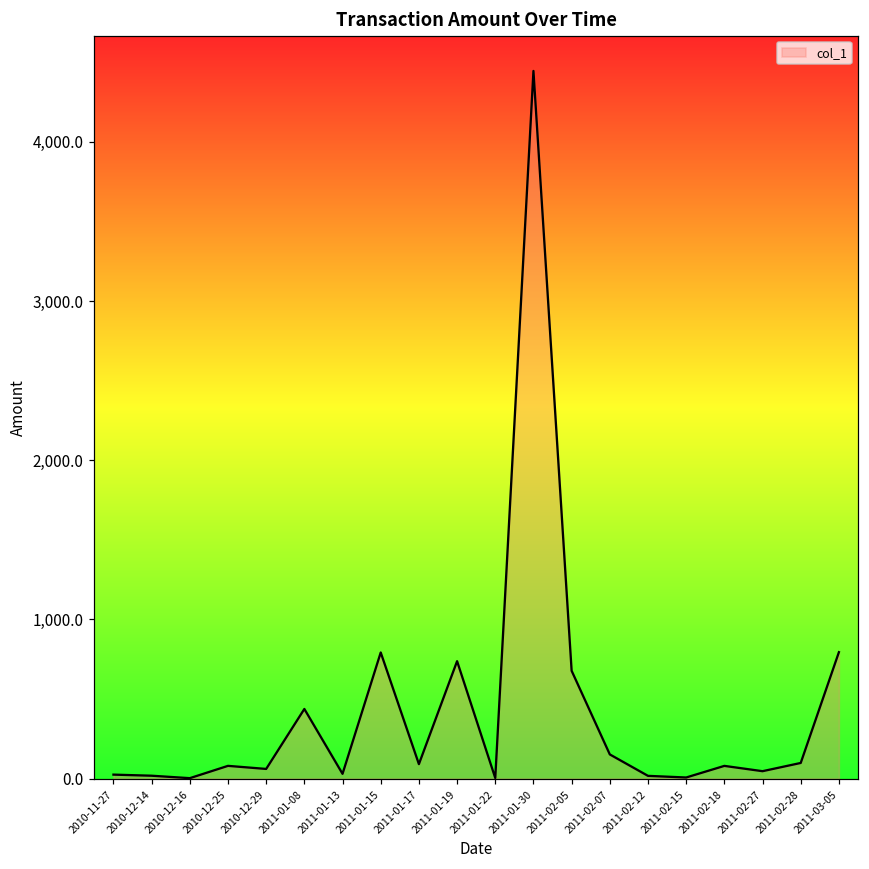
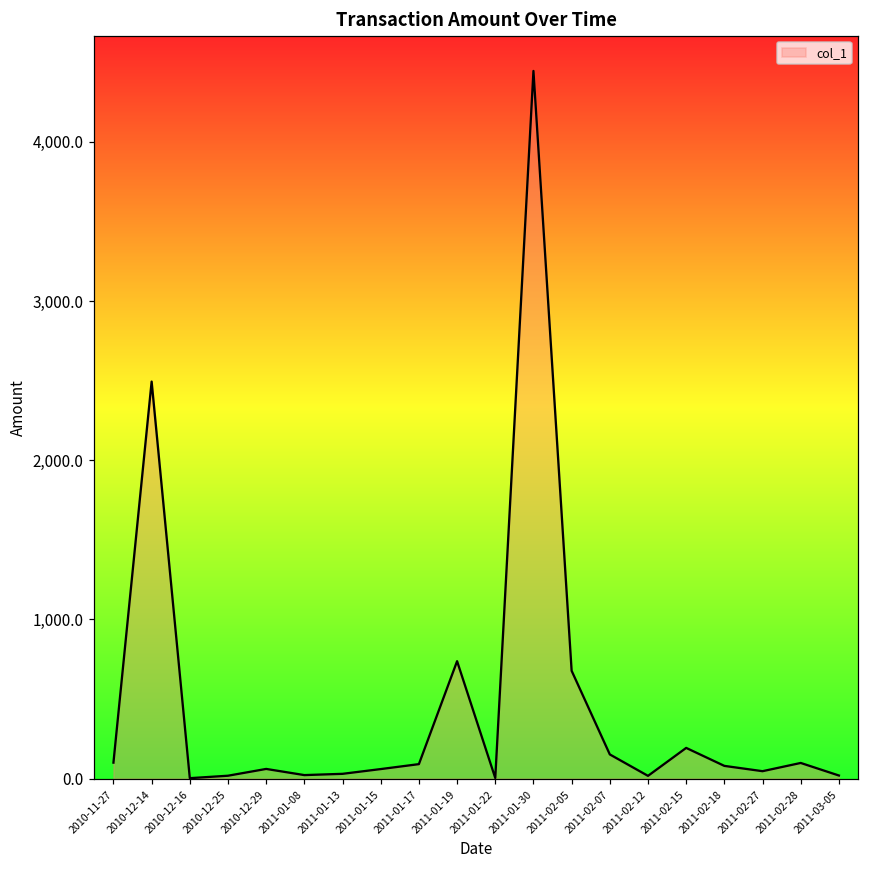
2010-11-27: 30 -> 100
2010-12-14: 20 -> 2,490
2010-12-25: 80 -> 20
2011-01-08: 440 -> 20
2011-01-15: 790 -> 60
2011-02-15: 10 -> 190
2011-03-05: 790 -> 20
